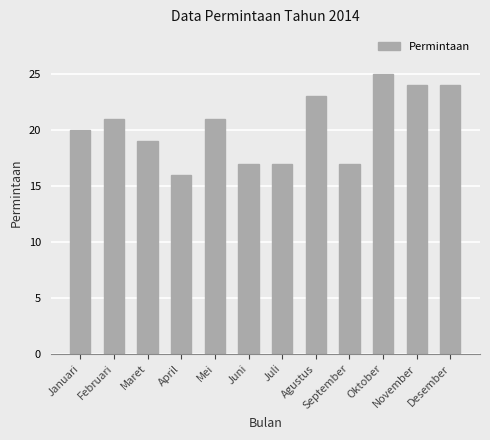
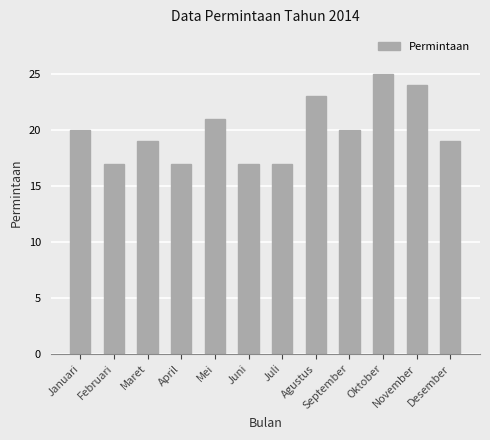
Februari: 21 -> 17
April: 16 -> 17
September: 17 -> 20
Desember: 24 -> 19
